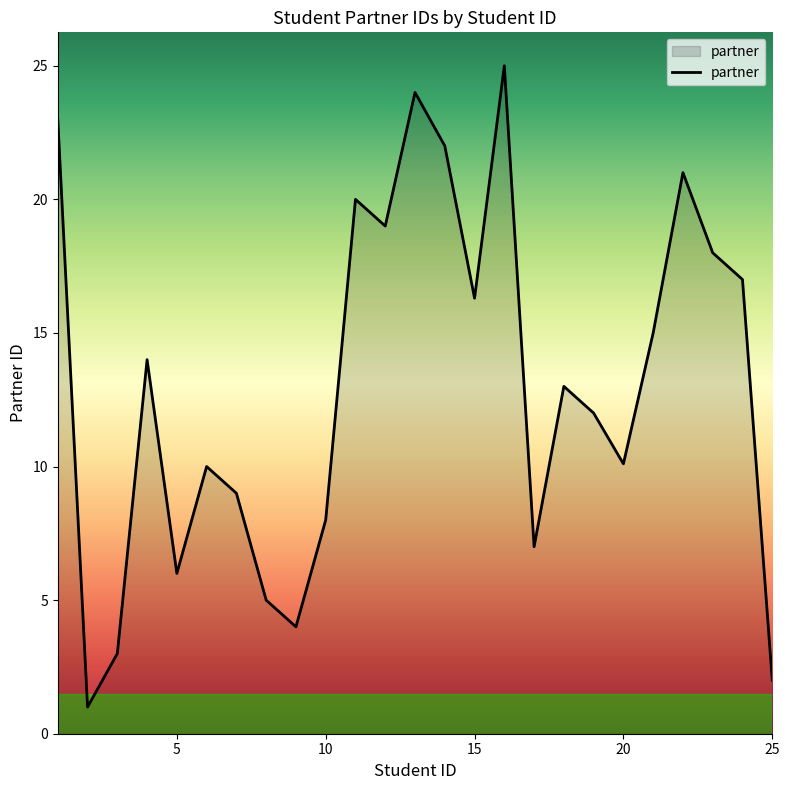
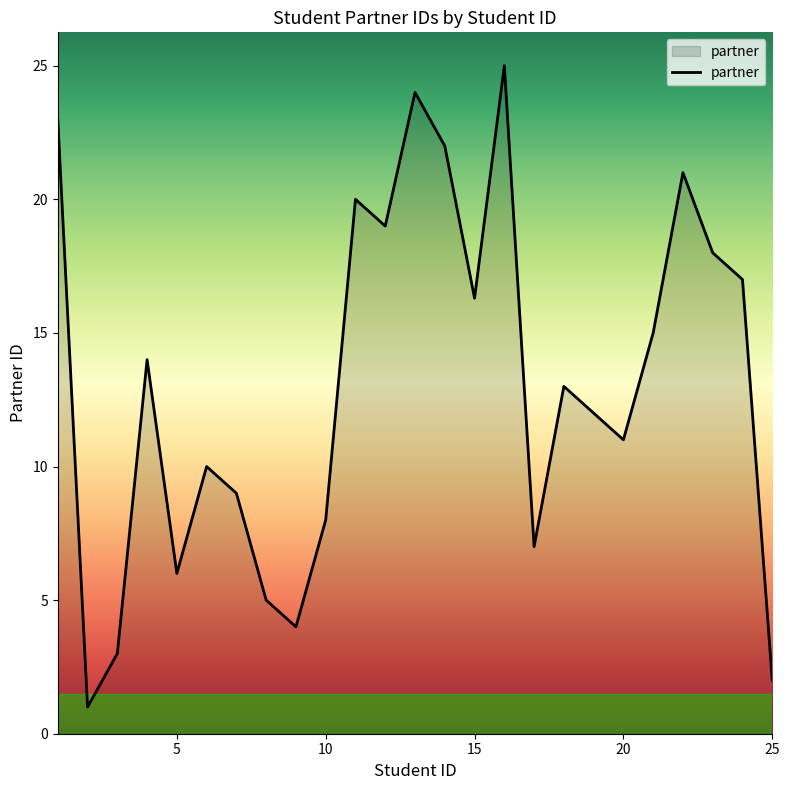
20: 10.1 -> 11.0
